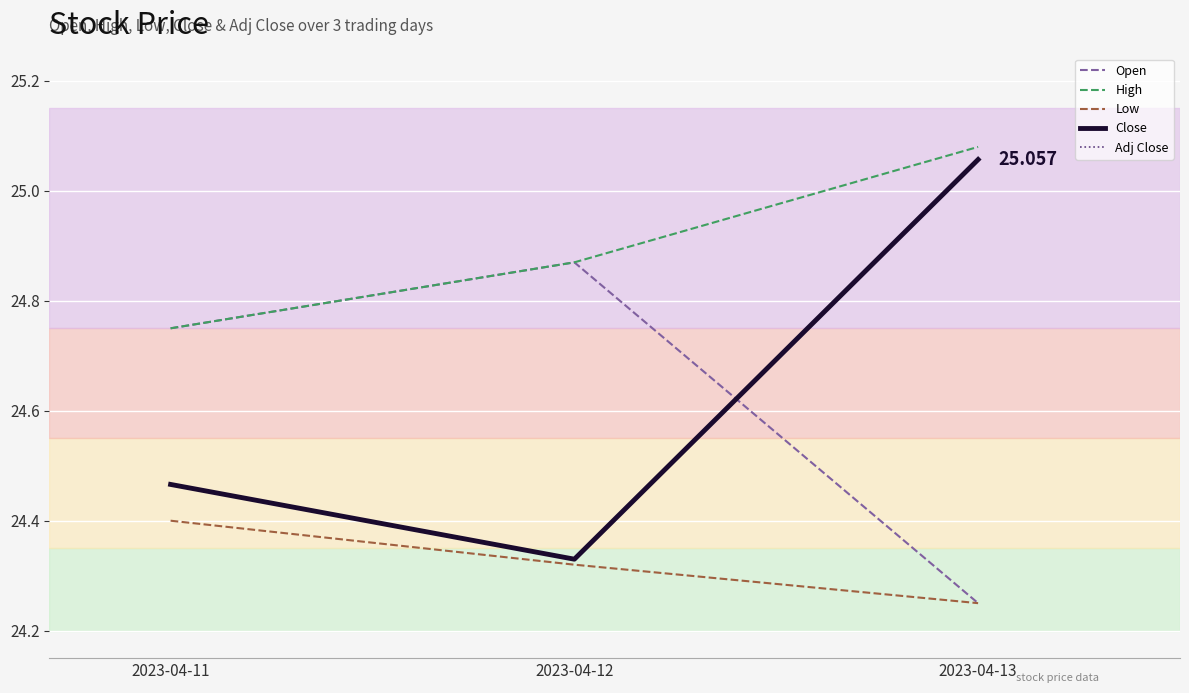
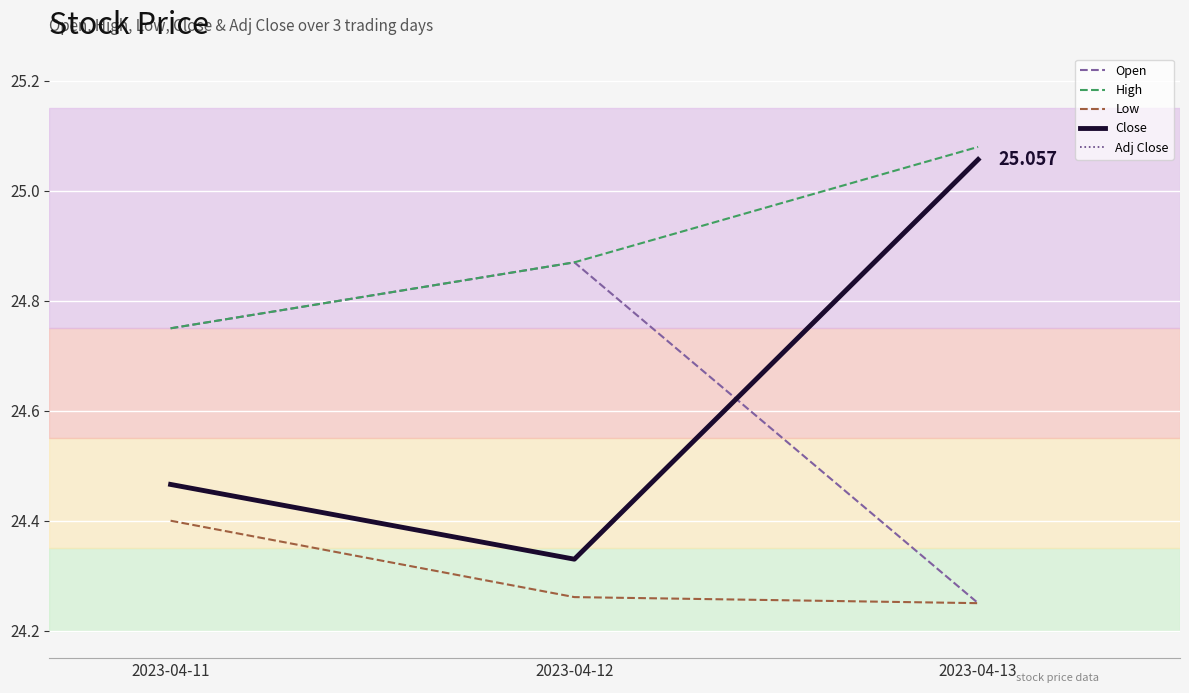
Low, 2023-04-12: 24.32 -> 24.26
